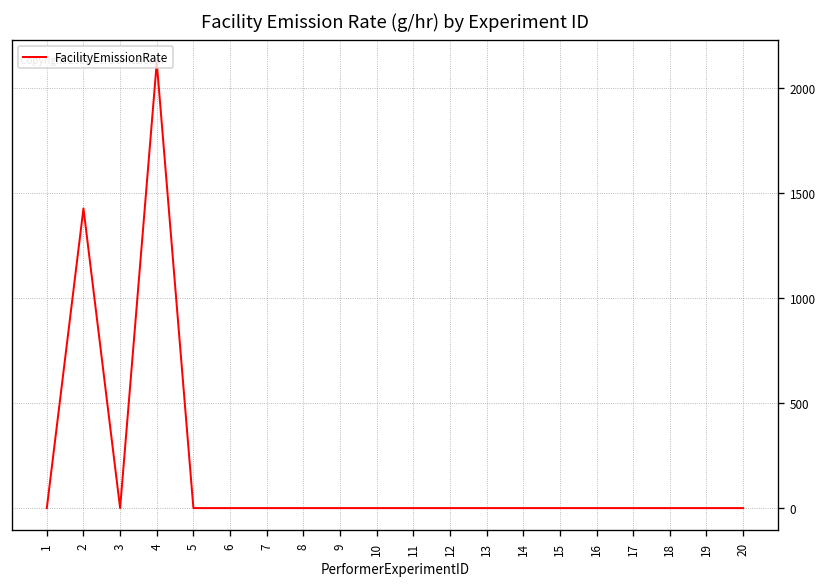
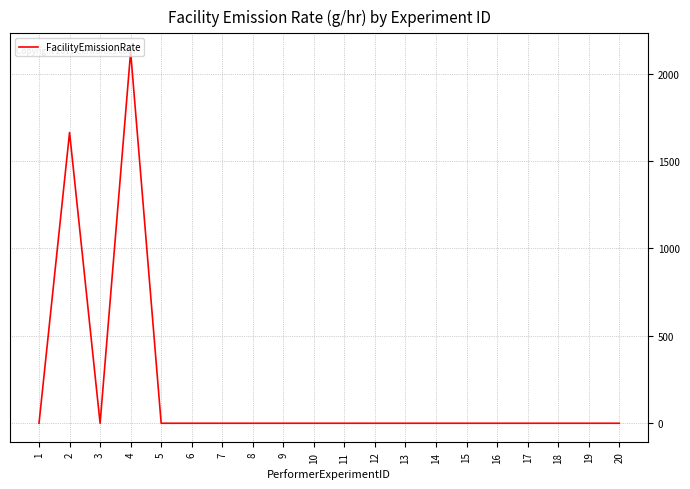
2: 1430 -> 1660
